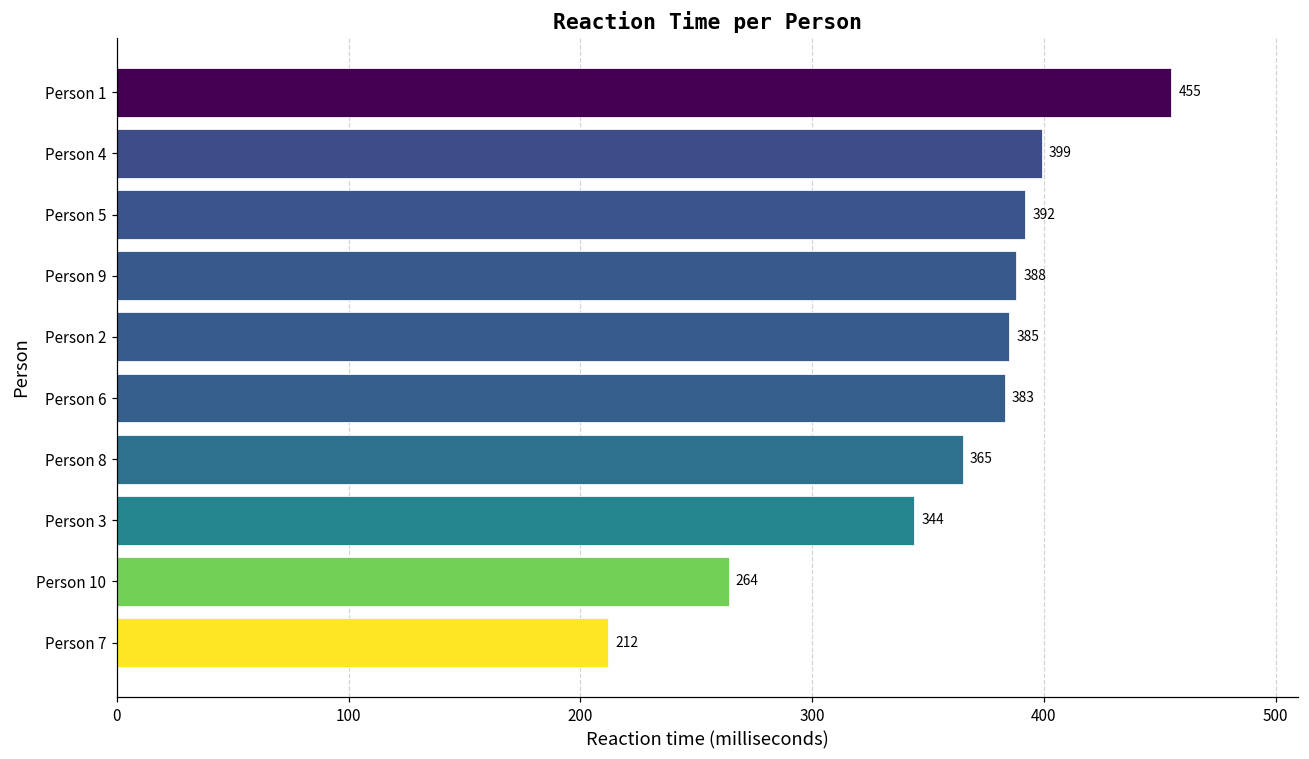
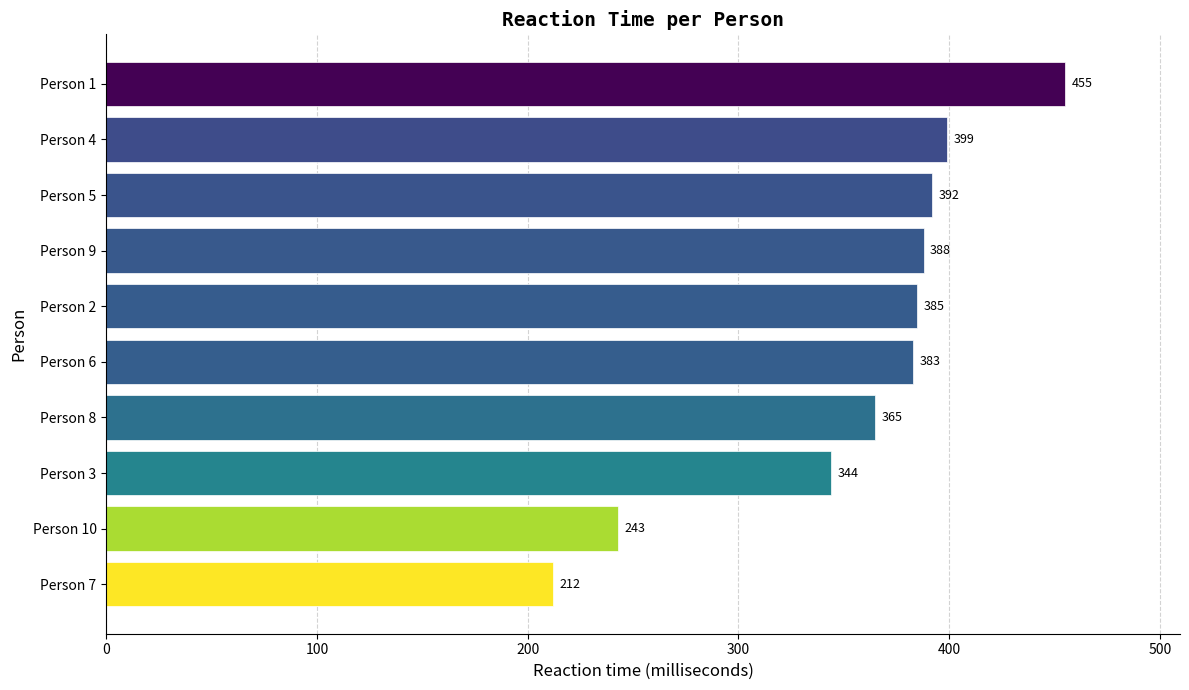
Person 10: 264 -> 243
